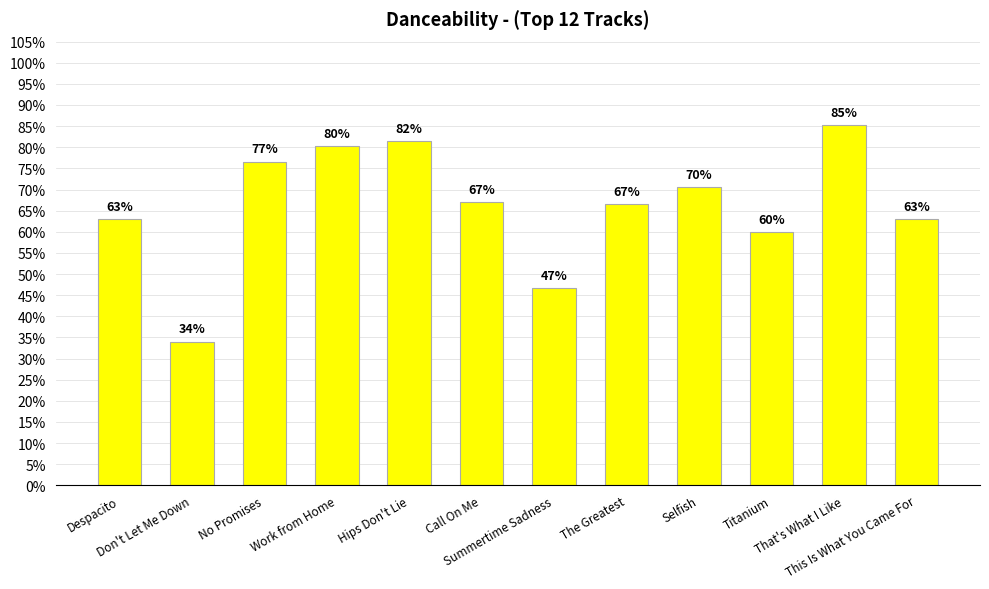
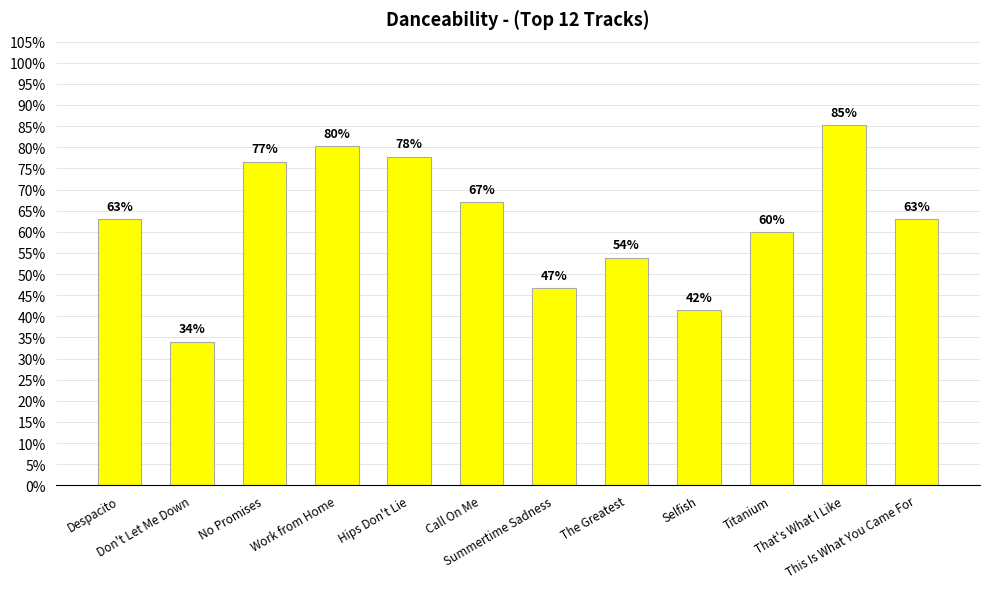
Hips Don't Lie: 82% -> 78%
The Greatest: 67% -> 54%
Selfish: 70% -> 42%
